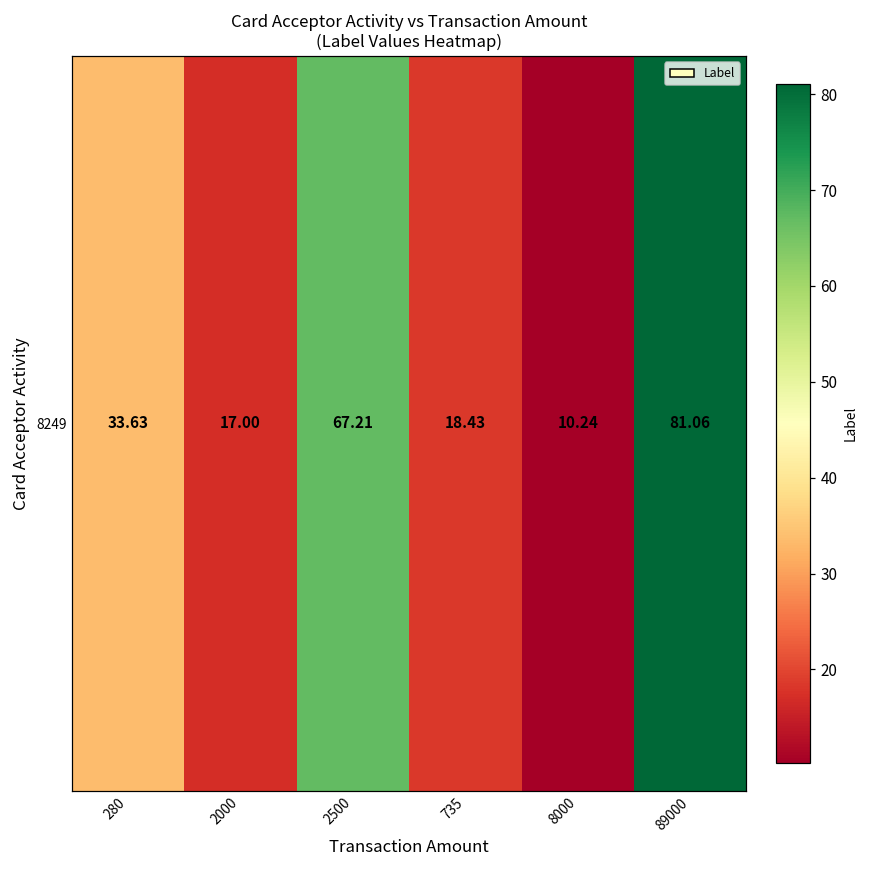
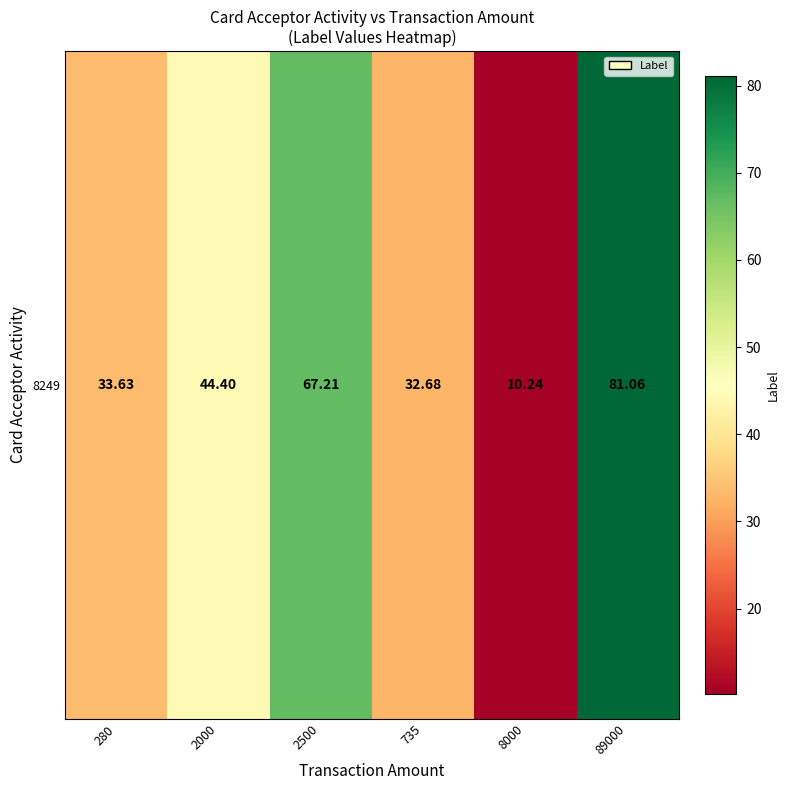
8249, 2000: 17.00 -> 44.40
8249, 735: 18.43 -> 32.68
